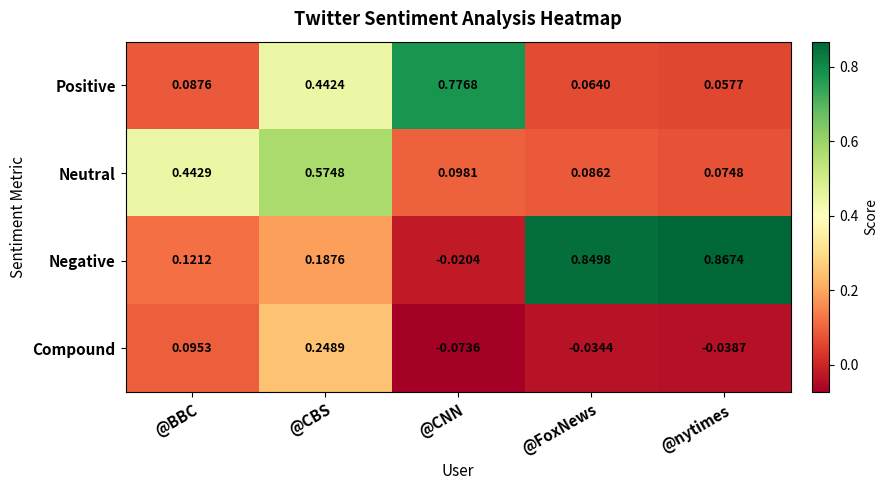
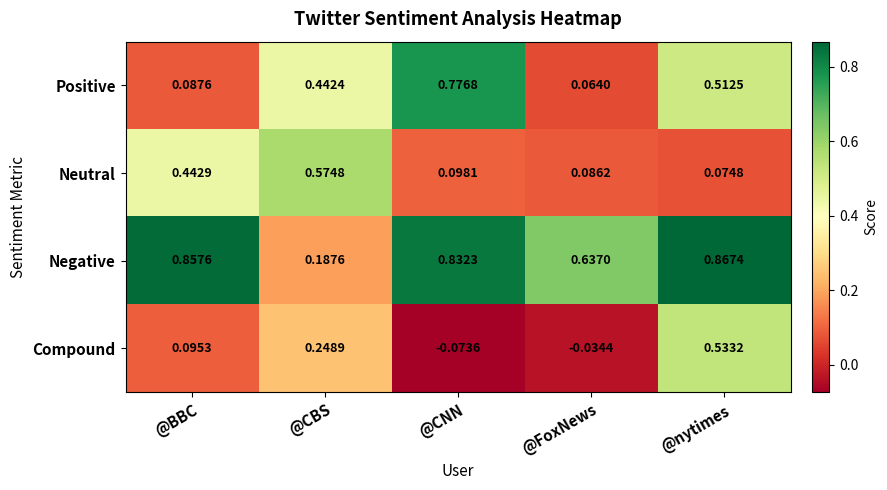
Positive, @nytimes: 0.0577 -> 0.5125
Negative, @BBC: 0.1212 -> 0.8576
Negative, @CNN: -0.0204 -> 0.8323
Negative, @FoxNews: 0.8498 -> 0.6370
Compound, @nytimes: -0.0387 -> 0.5332
